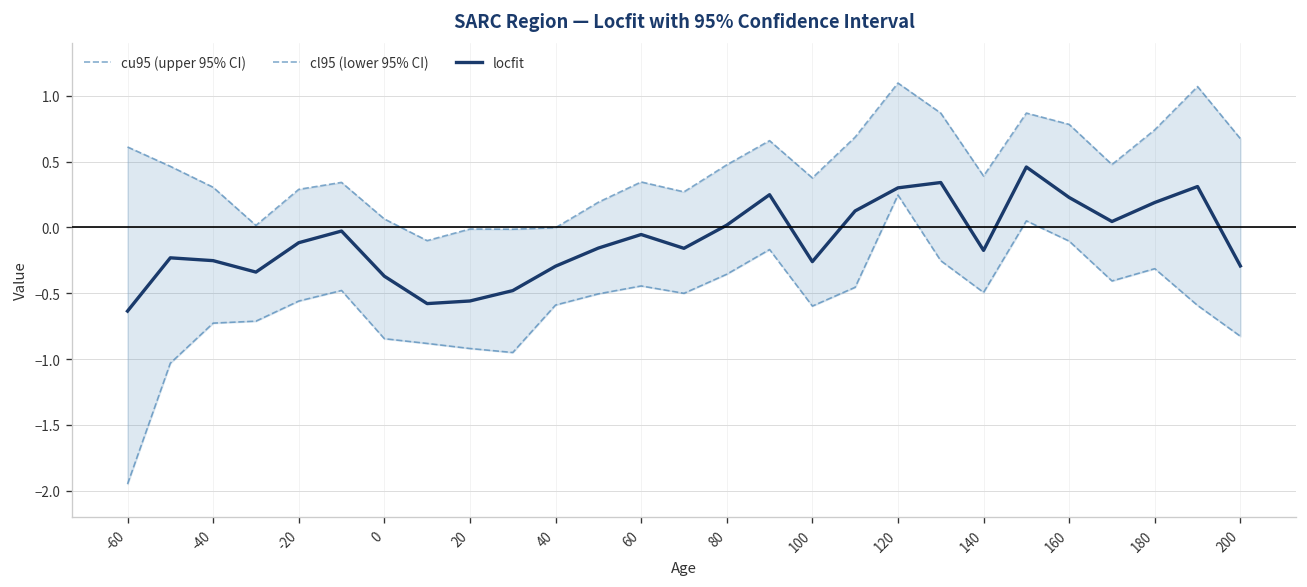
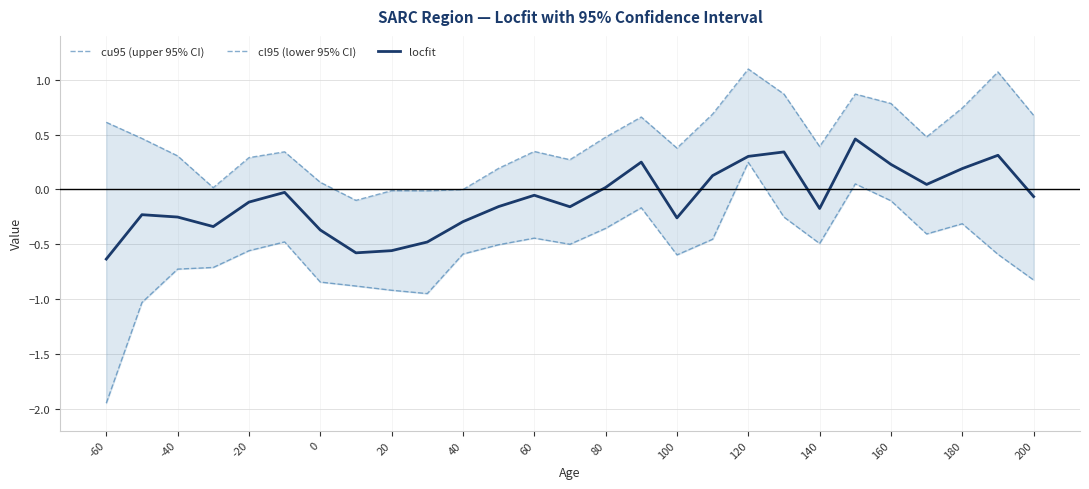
locfit, 200: -0.29 -> -0.07
